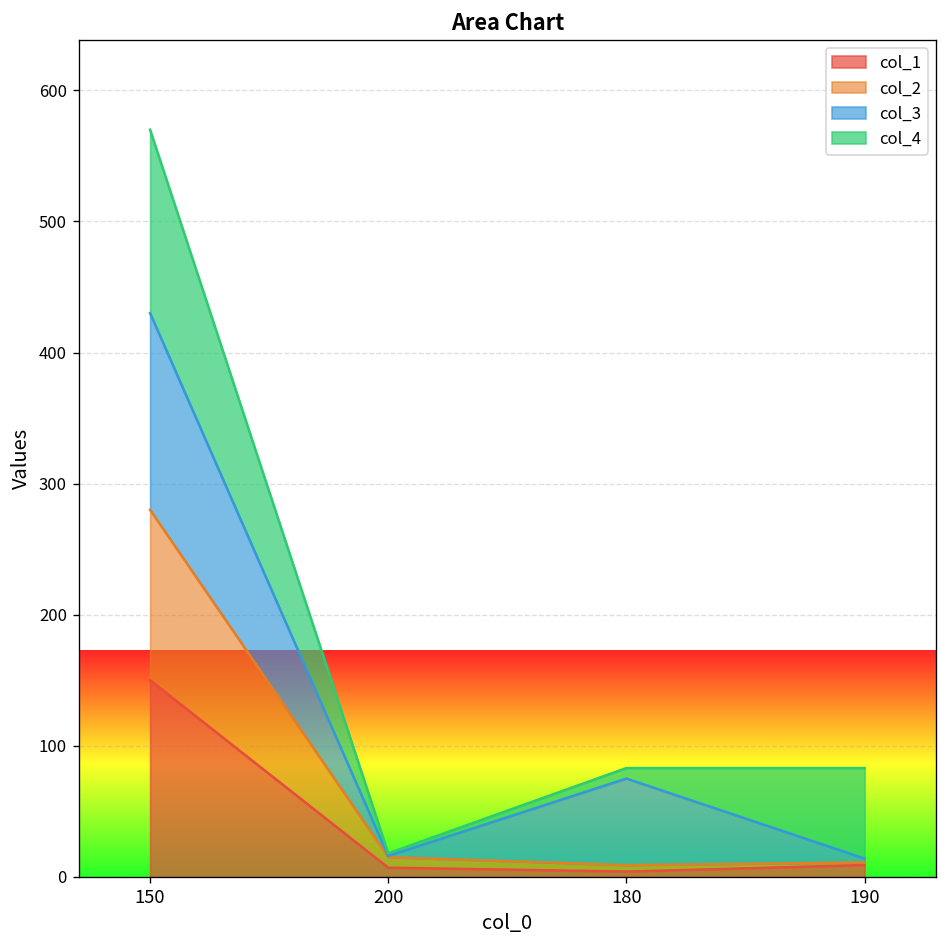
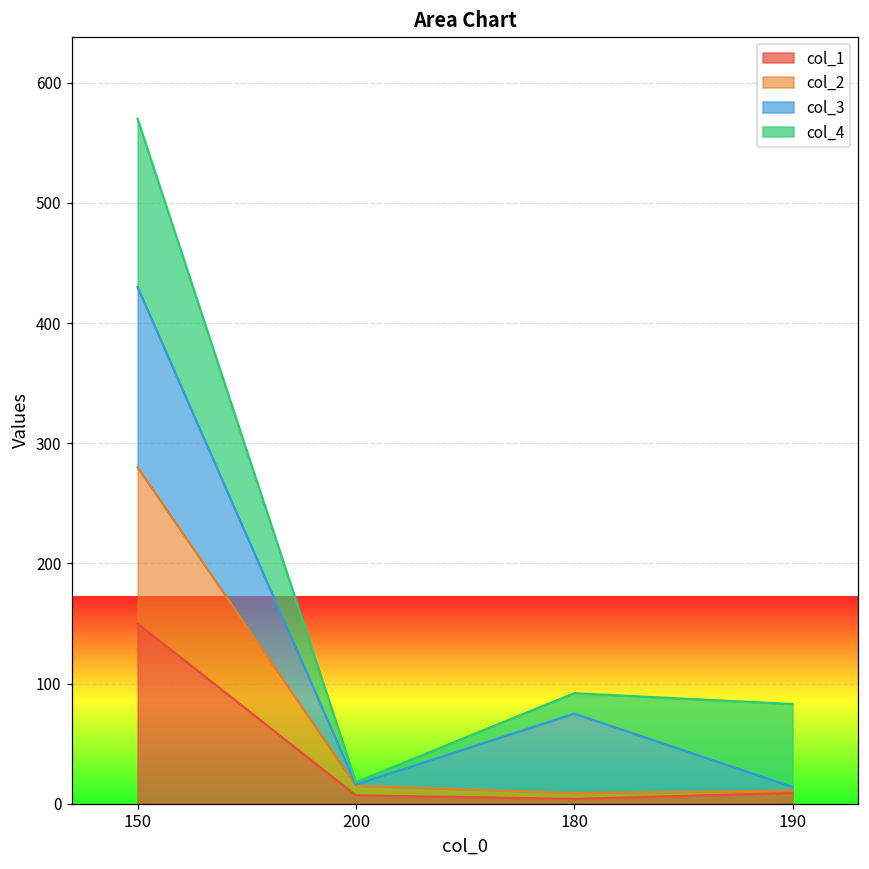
col_4, 180: 8 -> 17
